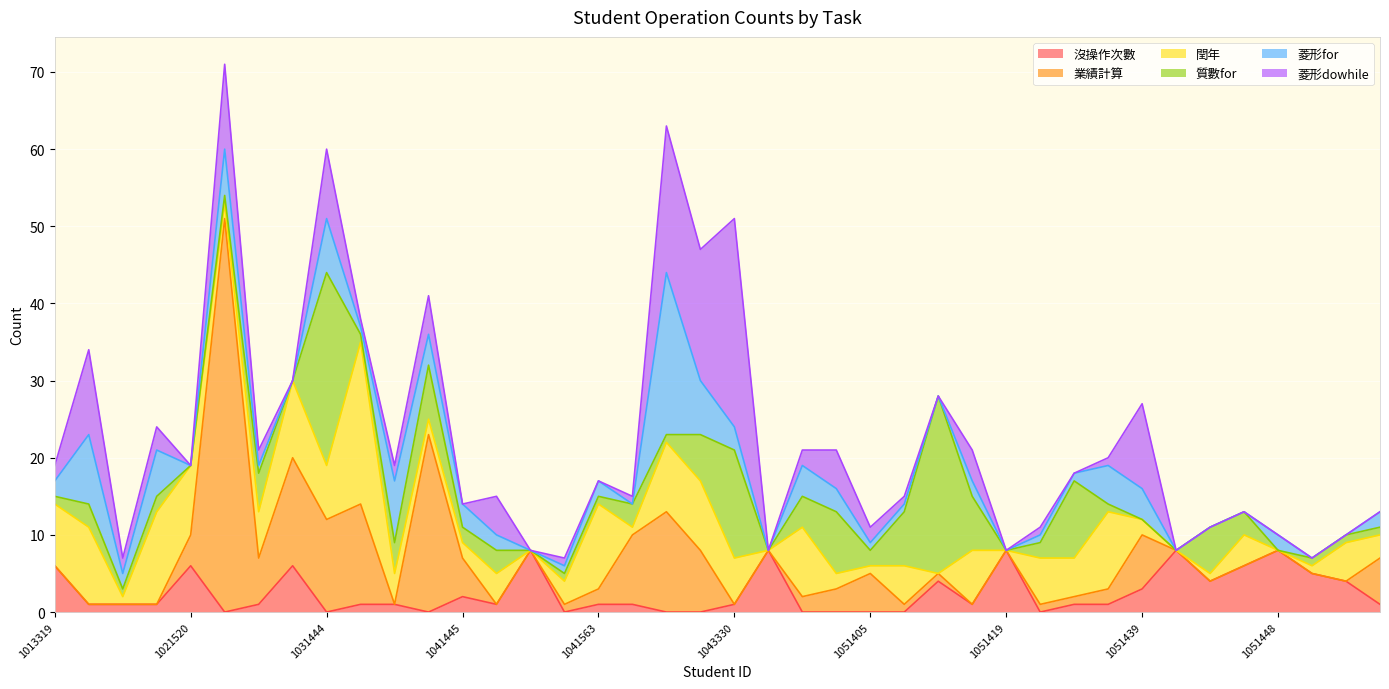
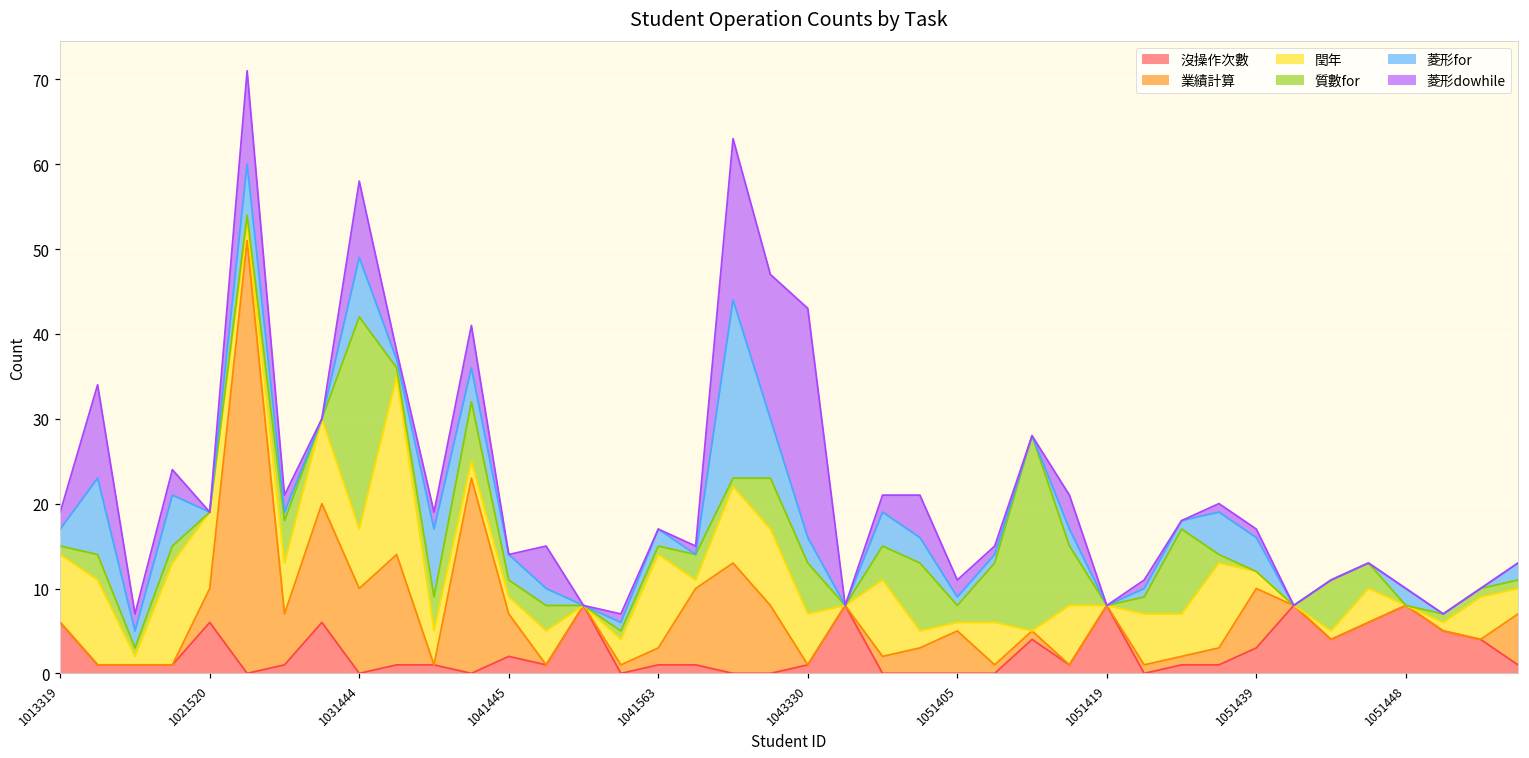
業績計算, 1031444: 12 -> 10
質數for, 1043330: 14 -> 6
菱形dowhile, 1051439: 11 -> 1
